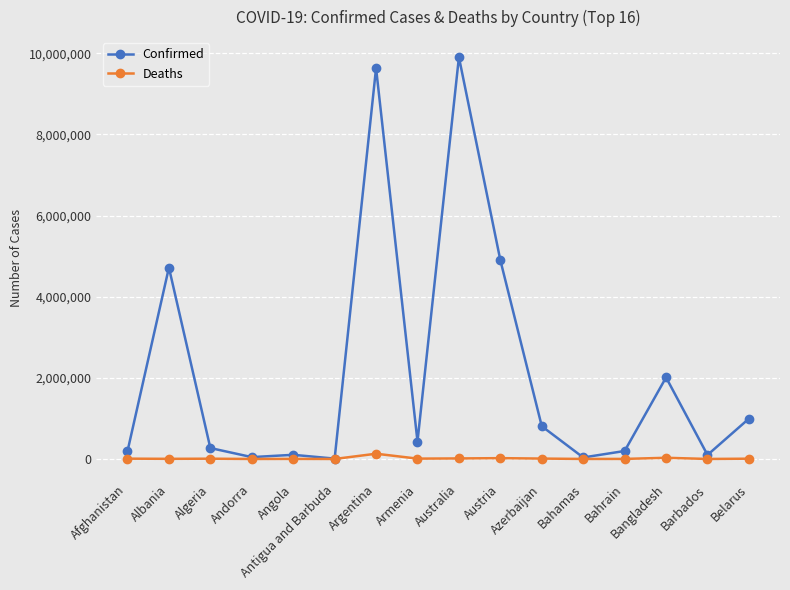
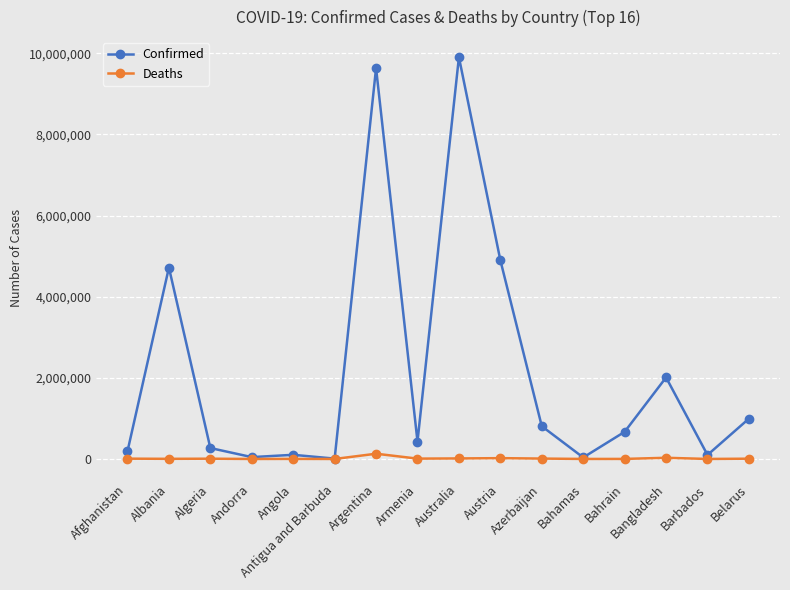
Confirmed, Bahrain: 200,000 -> 700,000
